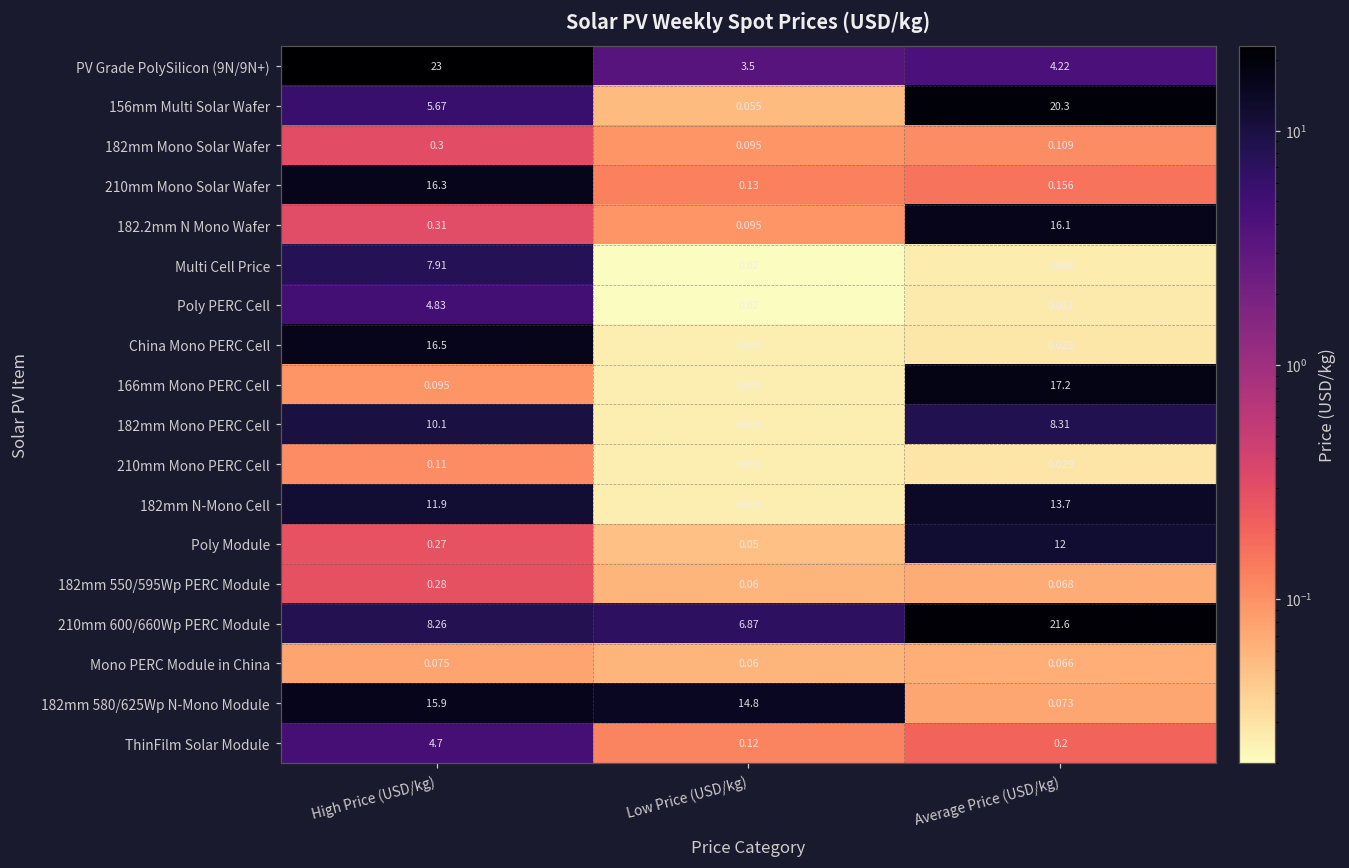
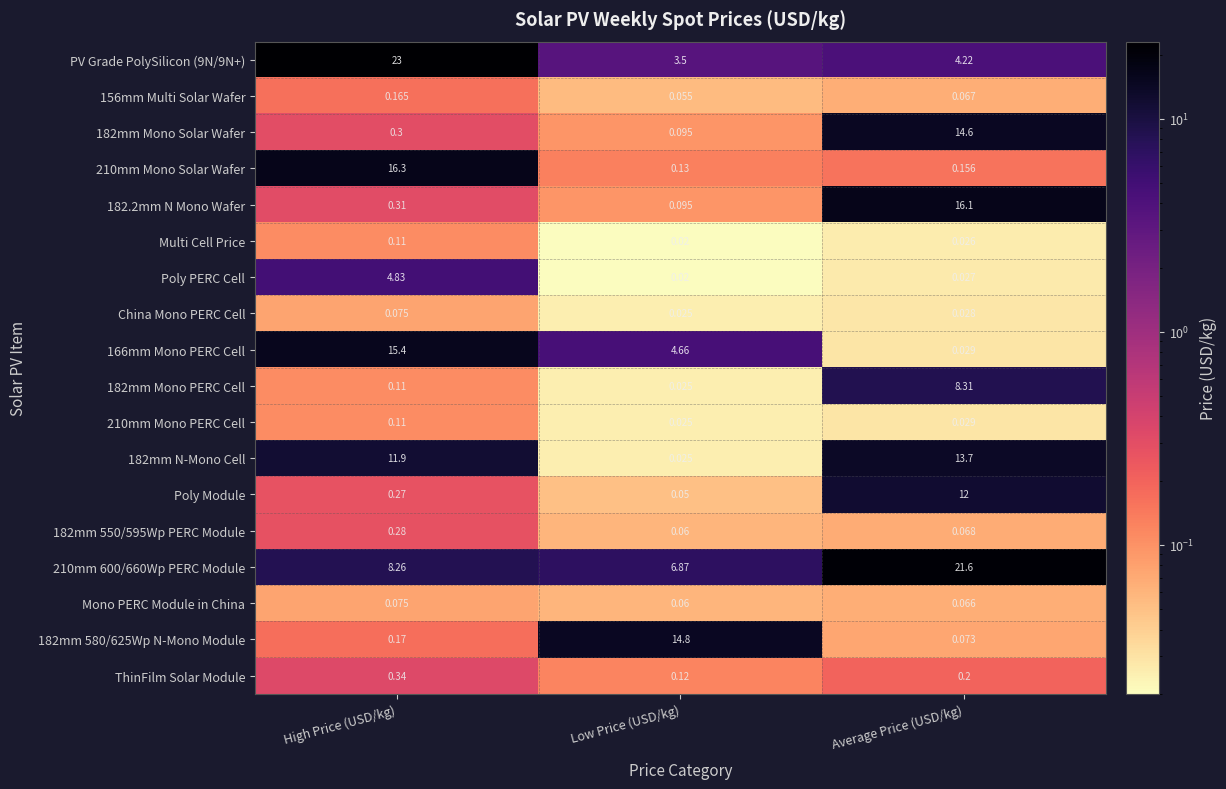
156mm Multi Solar Wafer, High Price (USD/kg): 5.67 -> 0.165
156mm Multi Solar Wafer, Average Price (USD/kg): 20.3 -> 0.067
182mm Mono Solar Wafer, Average Price (USD/kg): 0.109 -> 14.6
Multi Cell Price, High Price (USD/kg): 7.91 -> 0.11
China Mono PERC Cell, High Price (USD/kg): 16.5 -> 0.075
166mm Mono PERC Cell, High Price (USD/kg): 0.095 -> 15.4
166mm Mono PERC Cell, Low Price (USD/kg): 0.025 -> 4.66
166mm Mono PERC Cell, Average Price (USD/kg): 17.2 -> 0.029
182mm Mono PERC Cell, High Price (USD/kg): 10.1 -> 0.11
182mm 580/625Wp N-Mono Module, High Price (USD/kg): 15.9 -> 0.17
ThinFilm Solar Module, High Price (USD/kg): 4.7 -> 0.34
